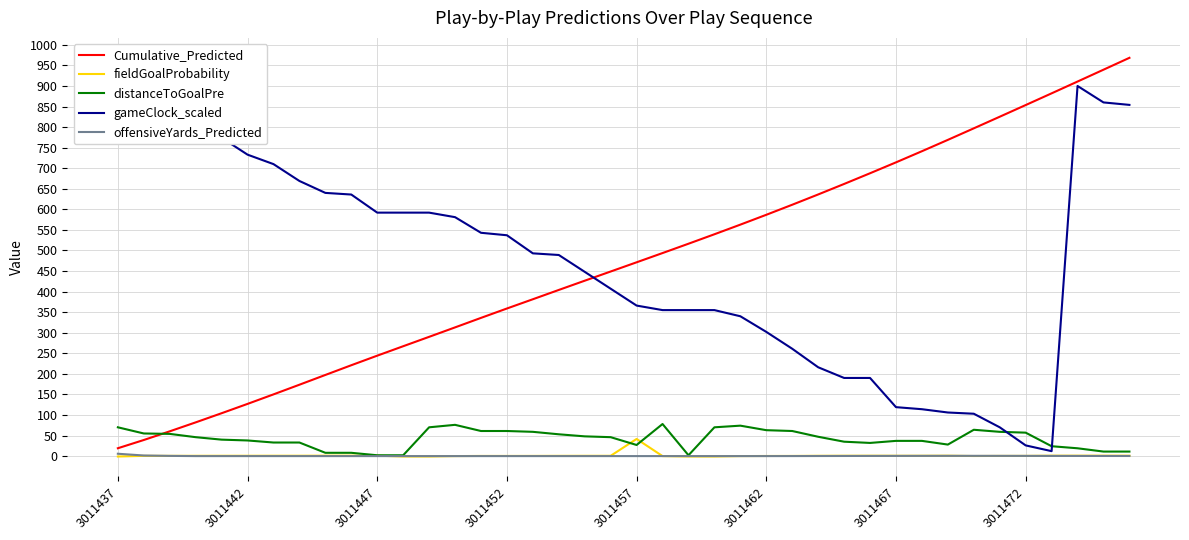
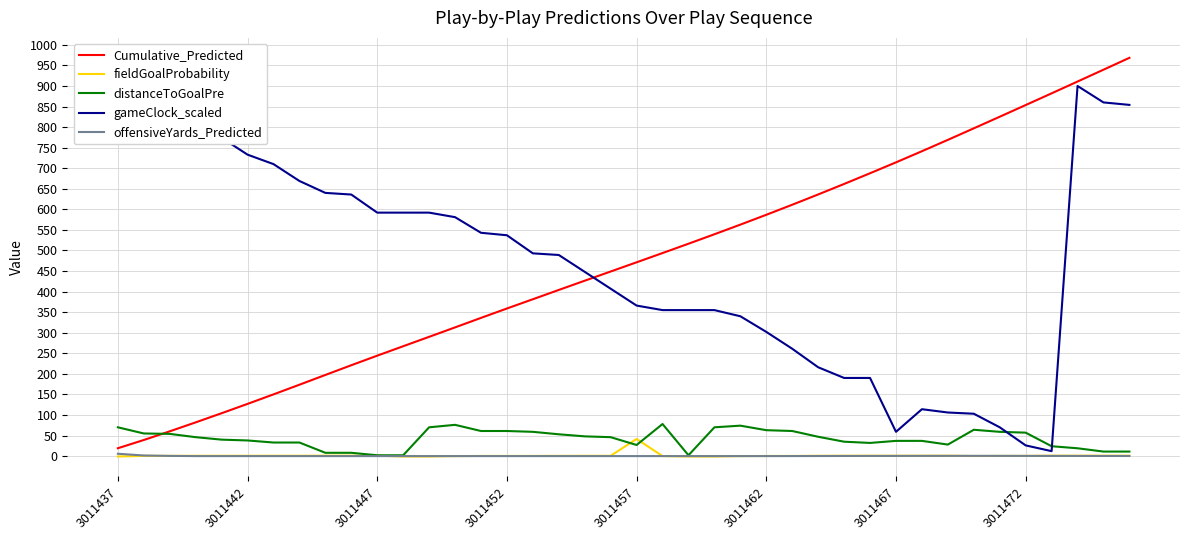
gameClock_scaled, 3011467: 120 -> 60
